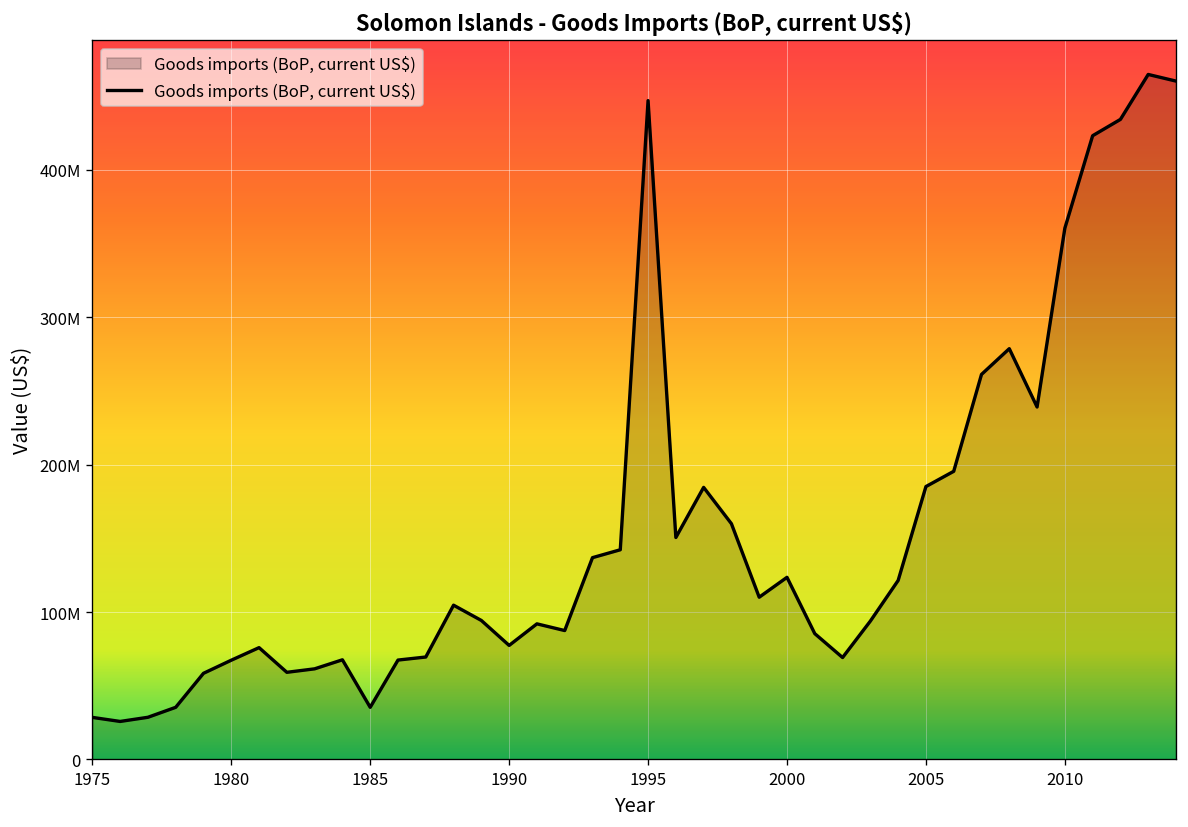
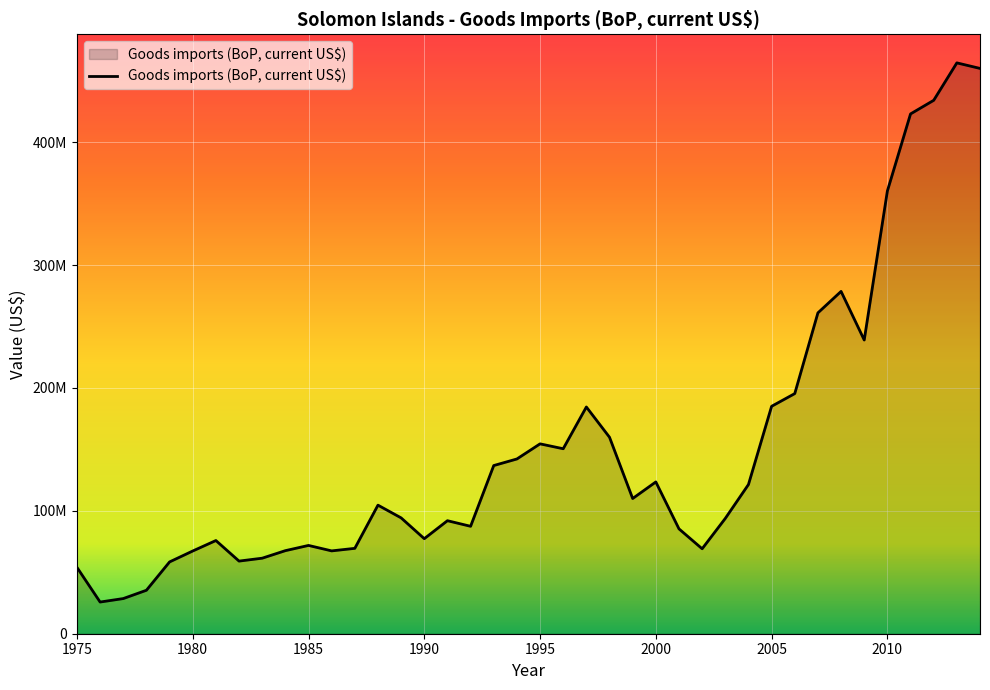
1975: 29000000 -> 54000000
1985: 35000000 -> 72000000
1995: 447000000 -> 155000000
